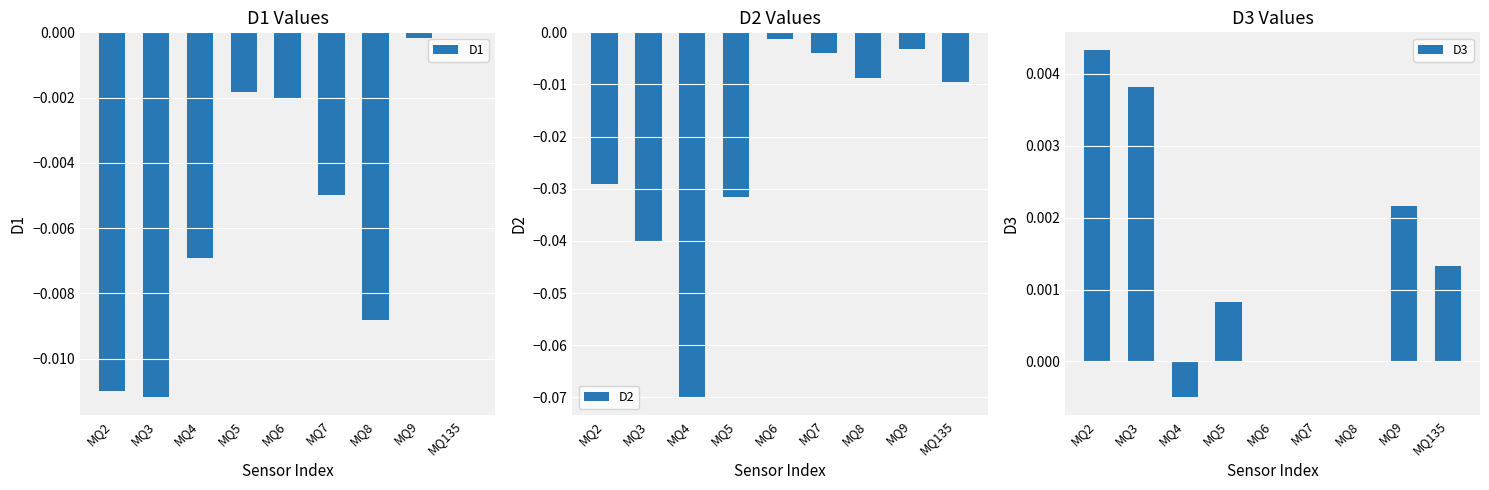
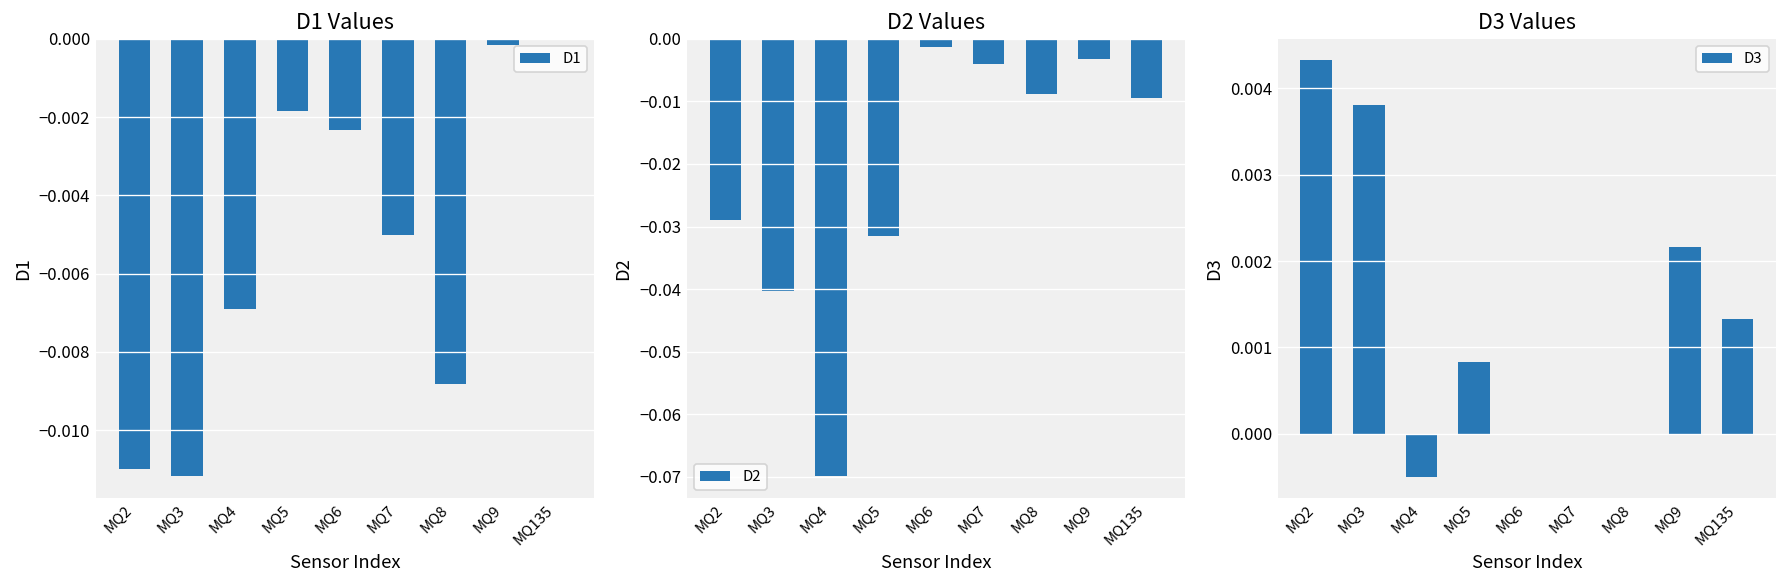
D1 Values, MQ6: -0.0020 -> -0.0023
